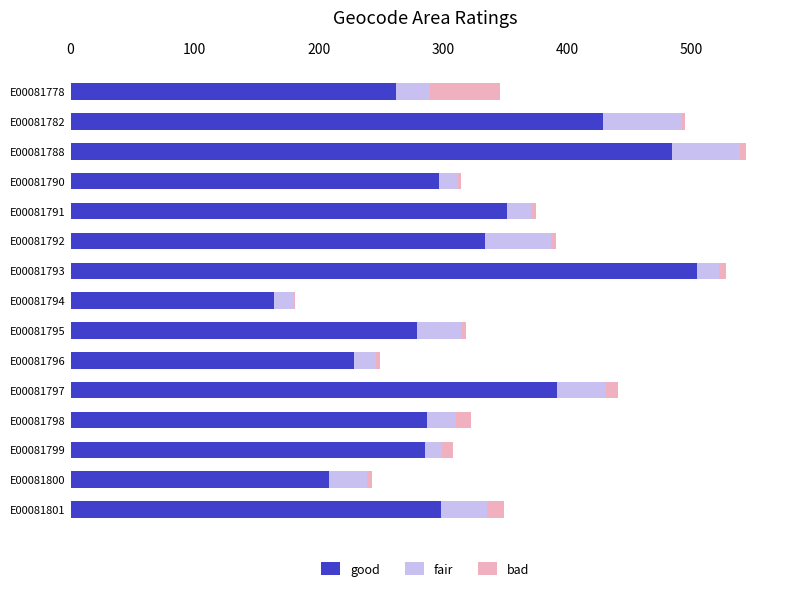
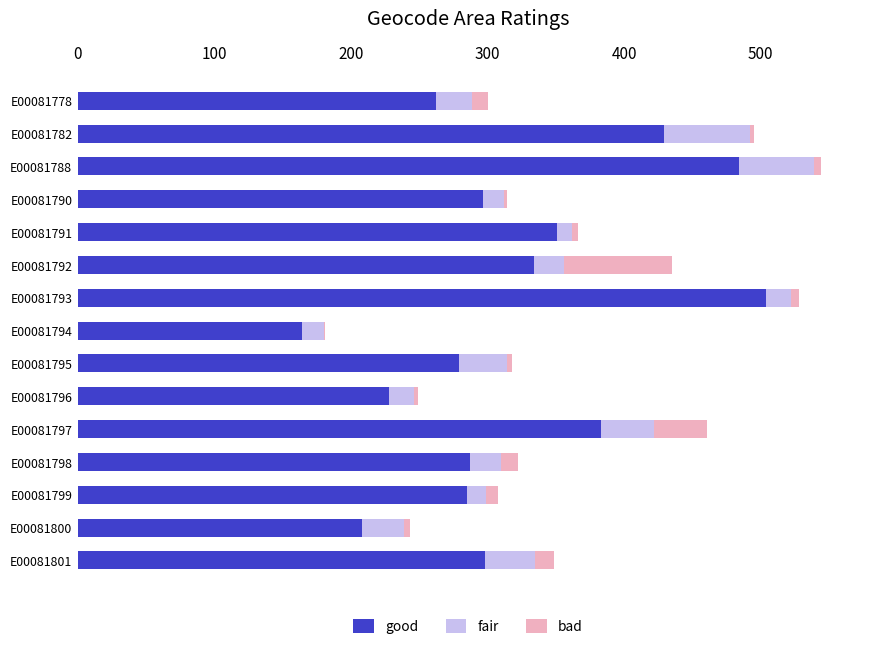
bad, E00081778: 57 -> 11
fair, E00081791: 20 -> 11
fair, E00081792: 53 -> 22
bad, E00081792: 4 -> 79
good, E00081797: 392 -> 383
bad, E00081797: 10 -> 39
